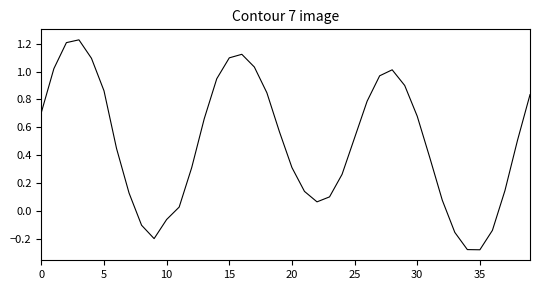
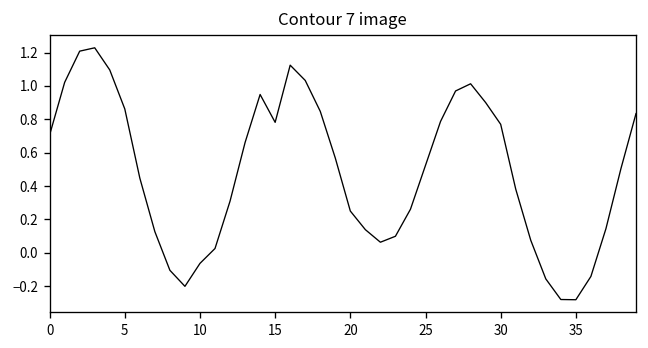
15: 1.10 -> 0.78
20: 0.31 -> 0.25
30: 0.68 -> 0.77
